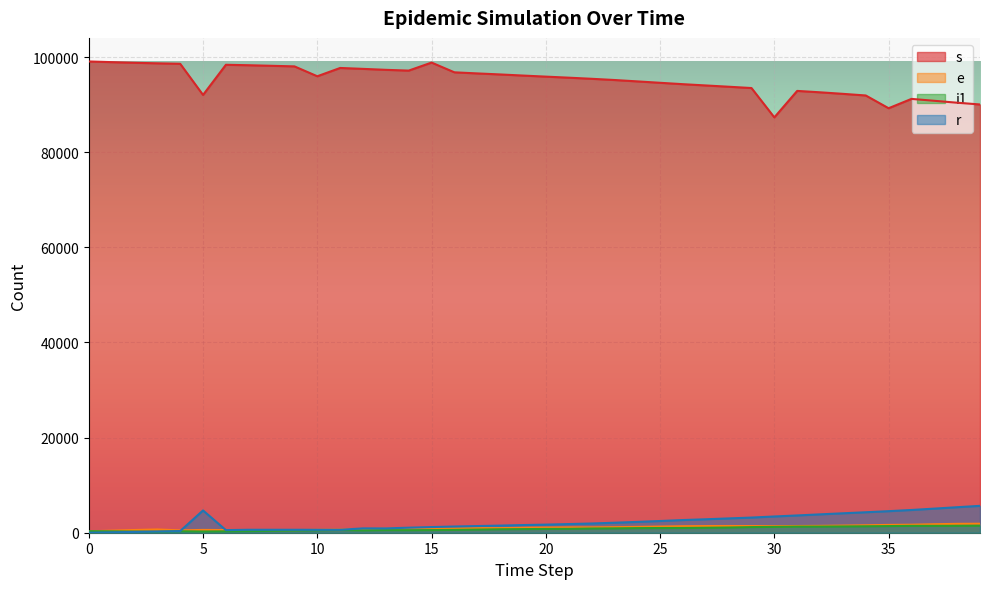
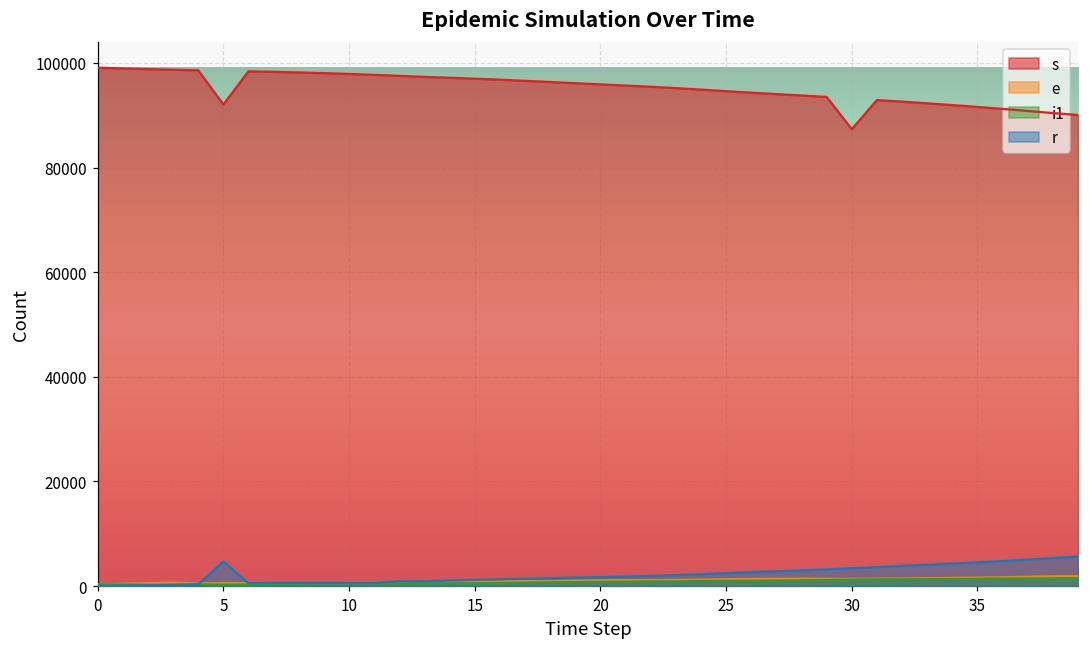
s, 10: 96000 -> 98000
s, 15: 99000 -> 97000
s, 35: 89000 -> 92000
